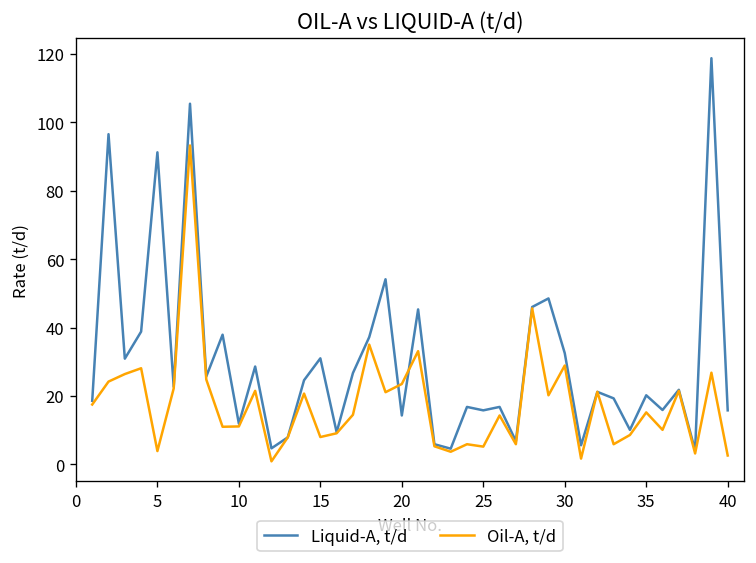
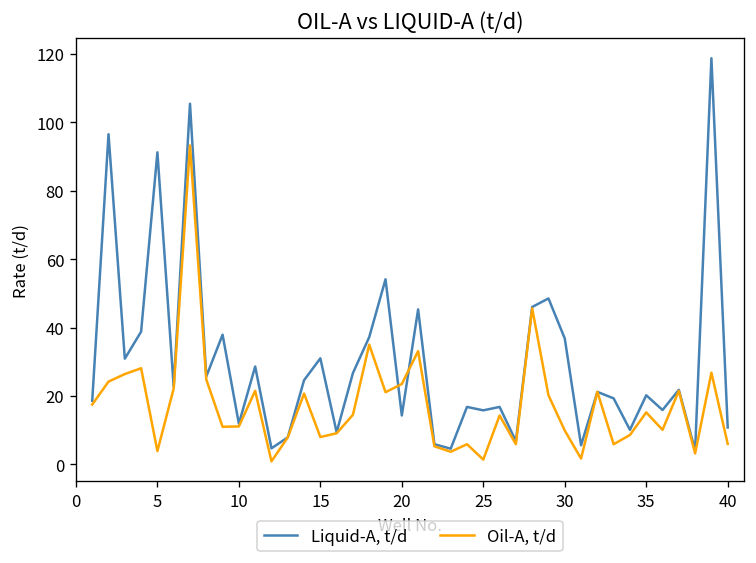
Oil-A, t/d, 25: 5 -> 1
Liquid-A, t/d, 30: 33 -> 37
Oil-A, t/d, 30: 29 -> 10
Liquid-A, t/d, 40: 16 -> 11
Oil-A, t/d, 40: 3 -> 6
